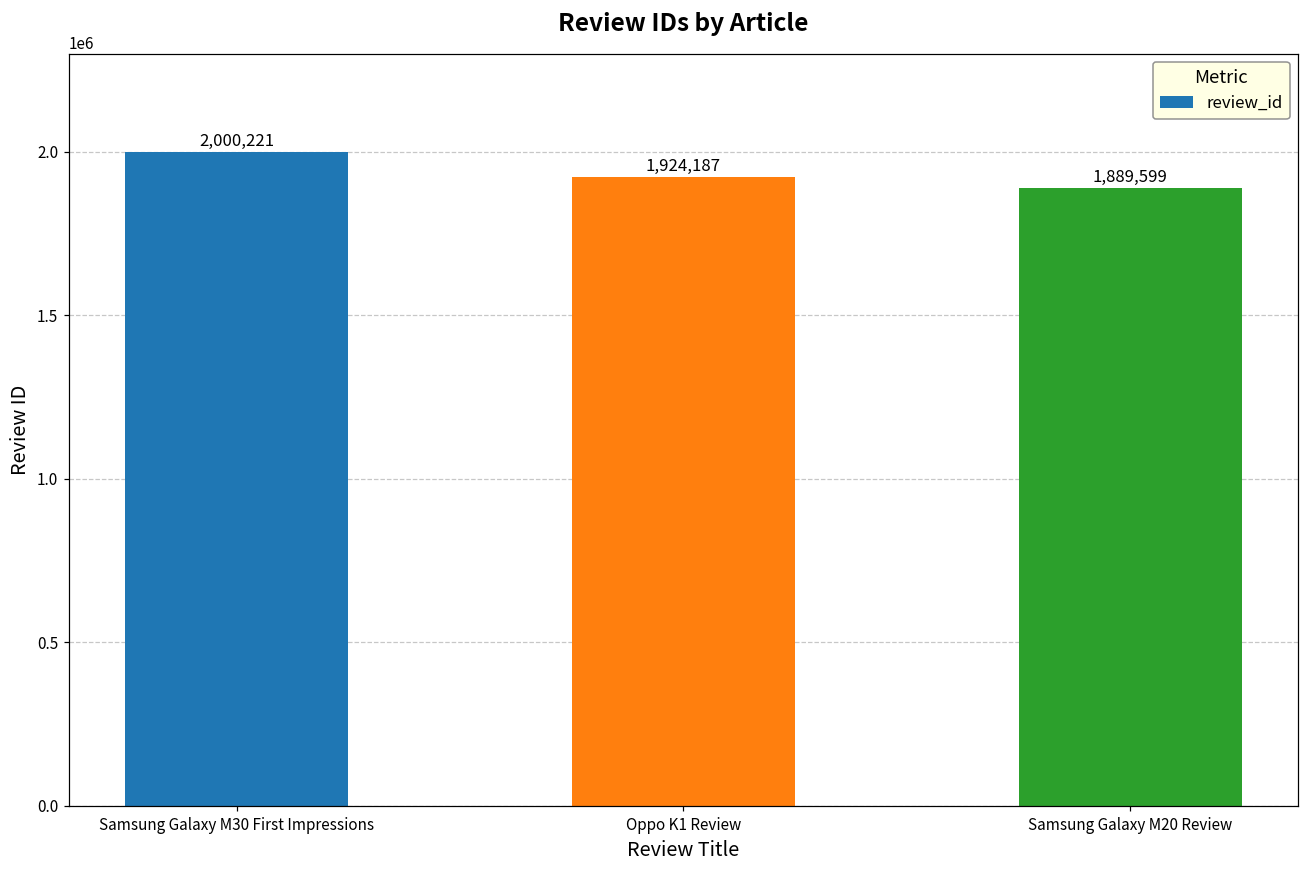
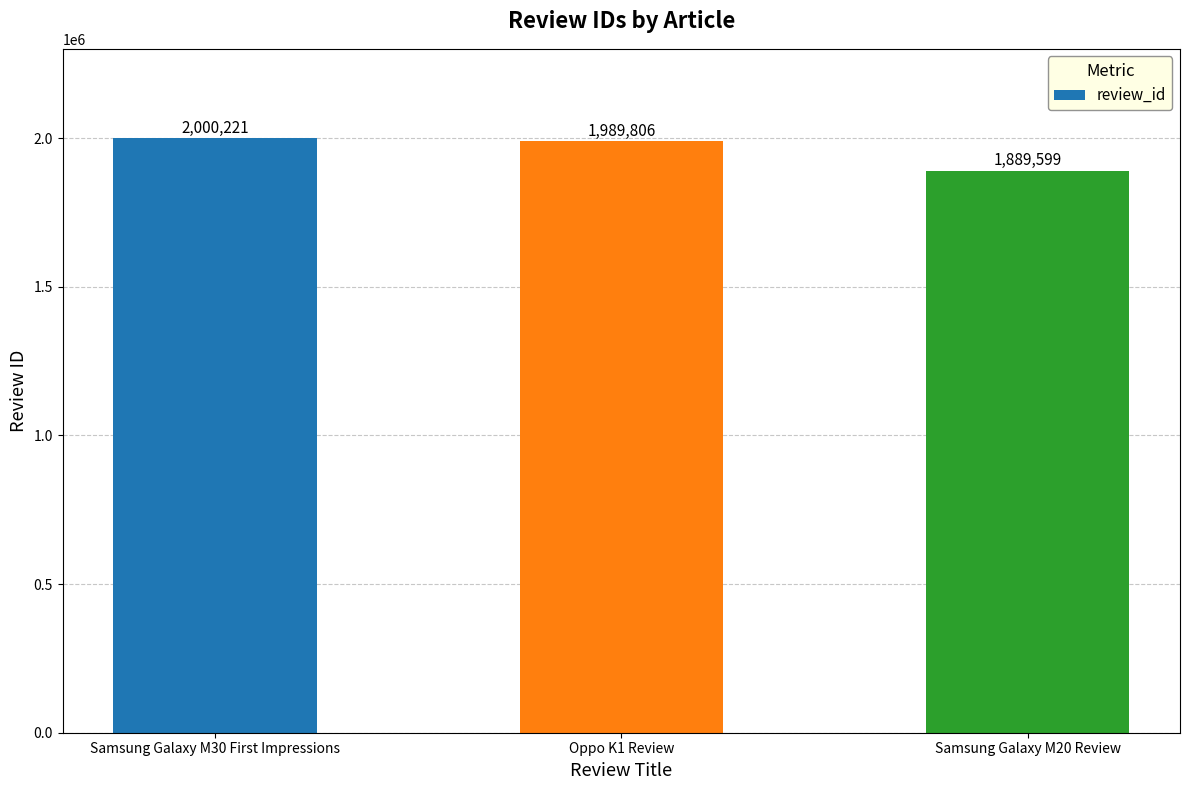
Oppo K1 Review: 1,924,187 -> 1,989,806
